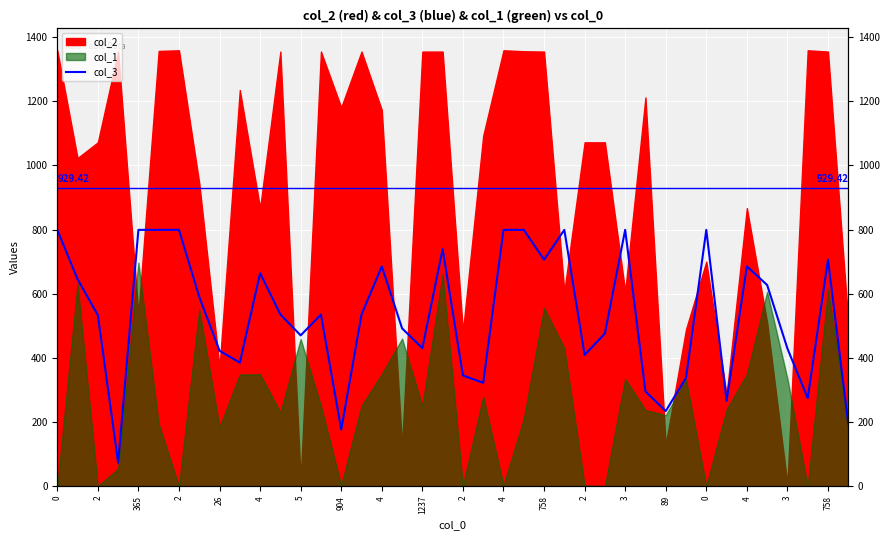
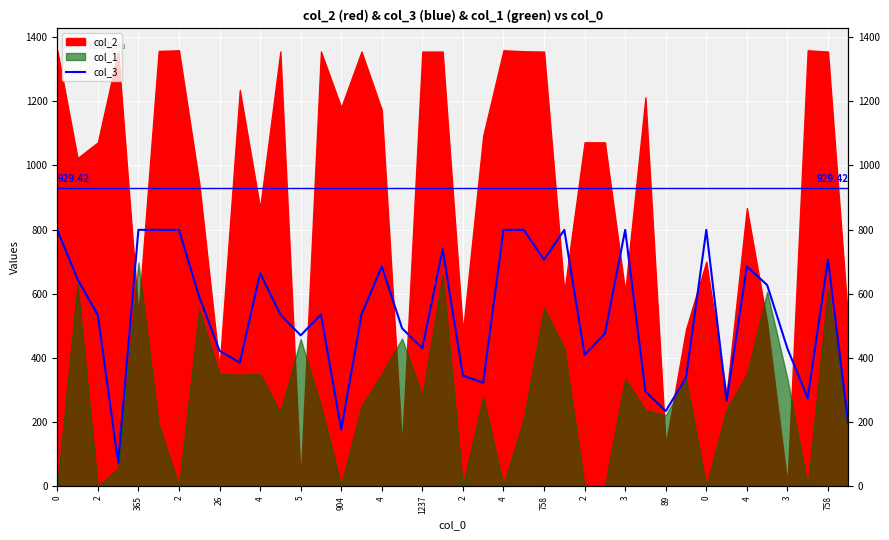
col_1, 26: 180 -> 350
col_1, 1237: 250 -> 280
